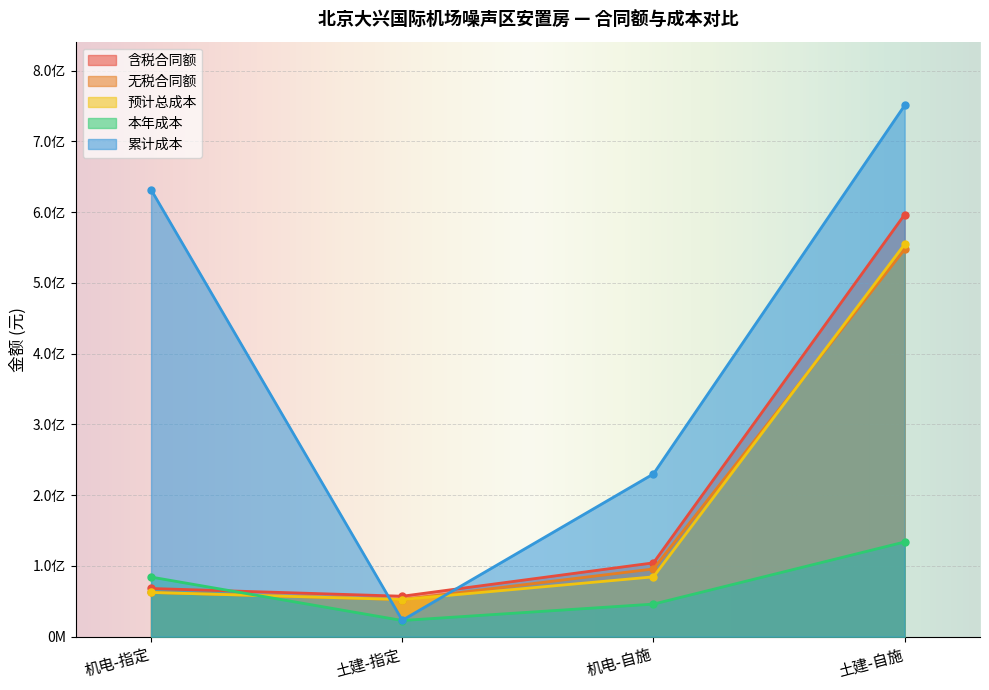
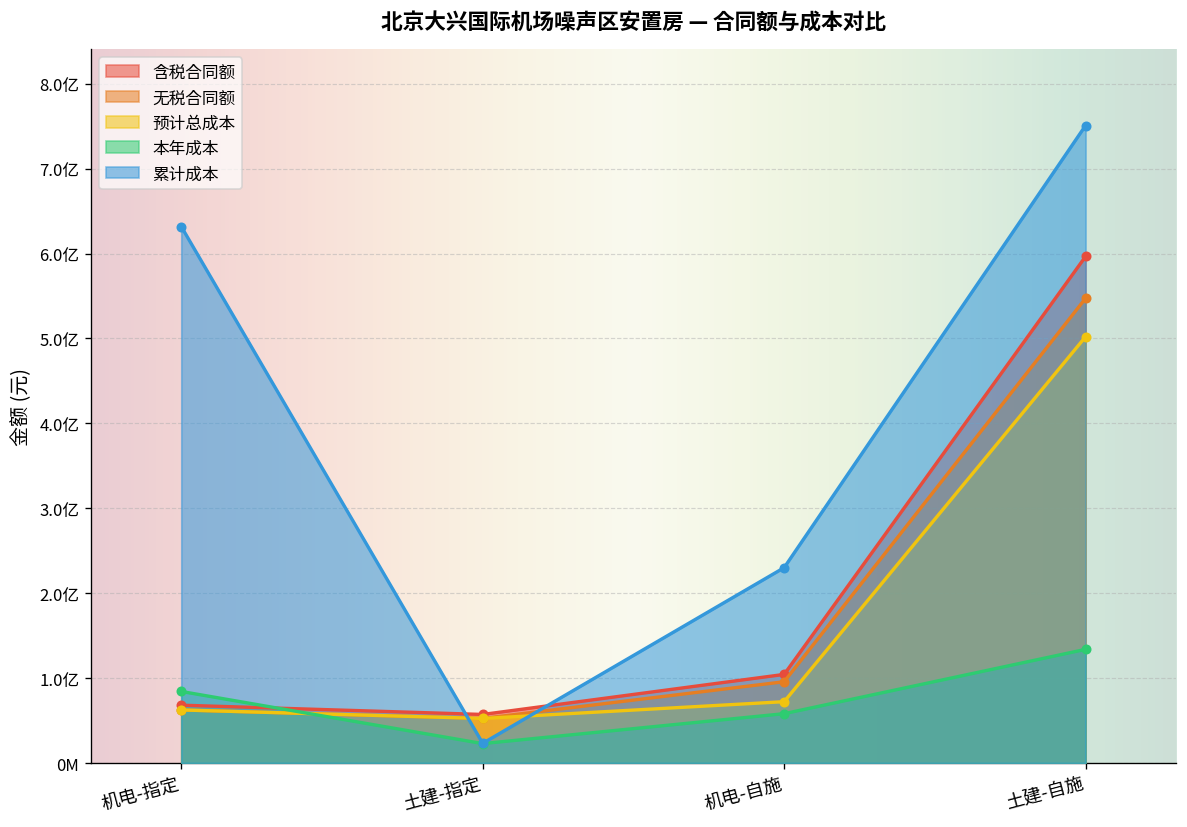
预计总成本, 机电-自施: 0.8亿 -> 0.7亿
本年成本, 机电-自施: 0.5亿 -> 0.6亿
预计总成本, 土建-自施: 5.5亿 -> 5.0亿
